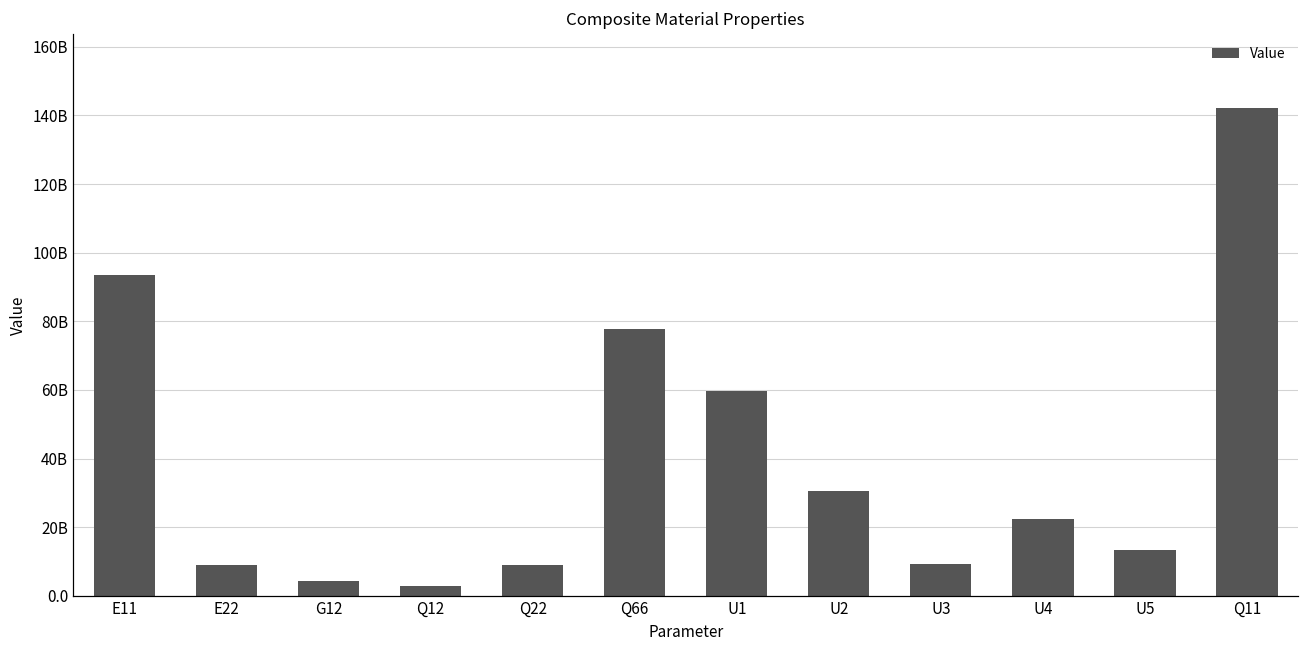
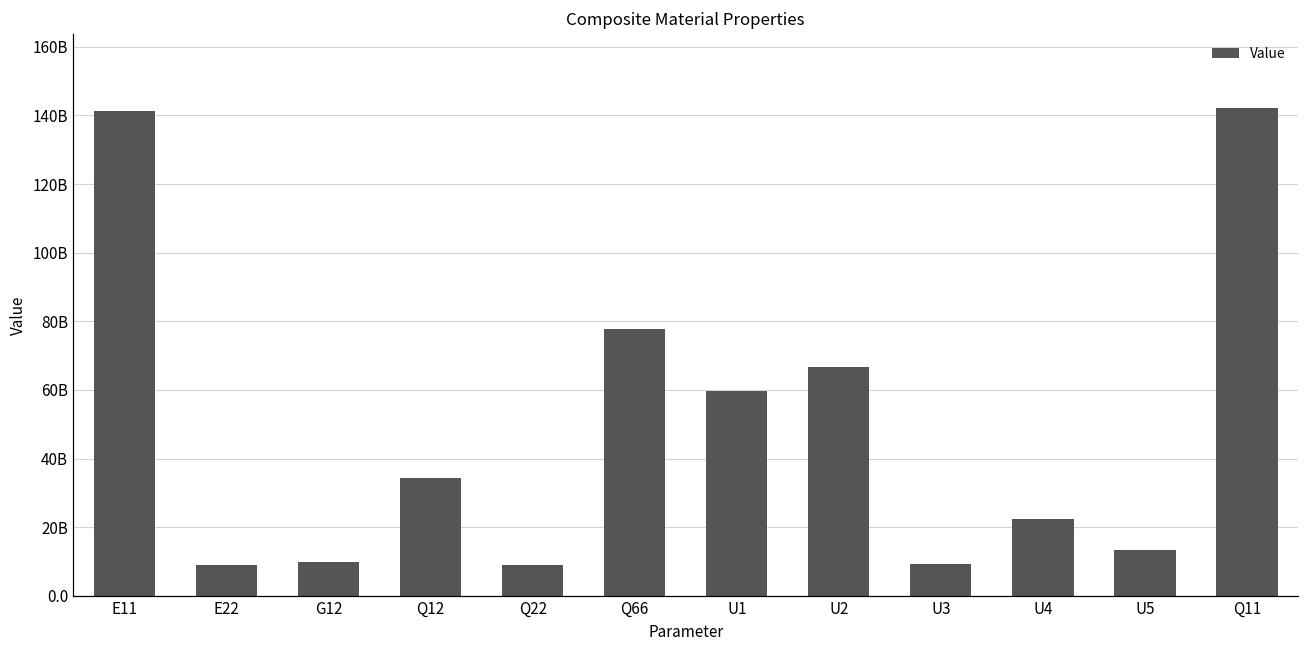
E11: 93000000000 -> 141000000000
G12: 4000000000 -> 10000000000
Q12: 3000000000 -> 34000000000
U2: 31000000000 -> 67000000000
